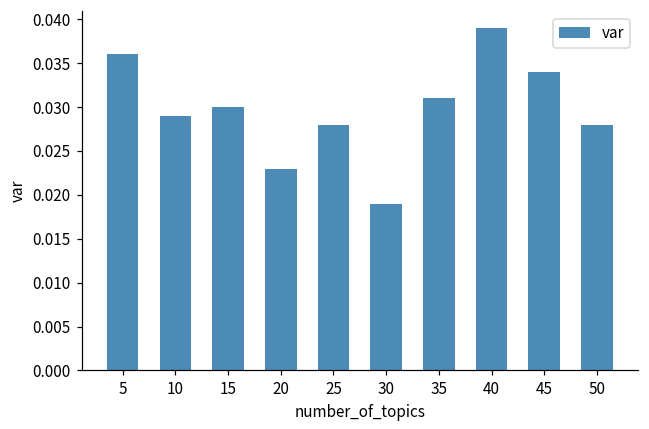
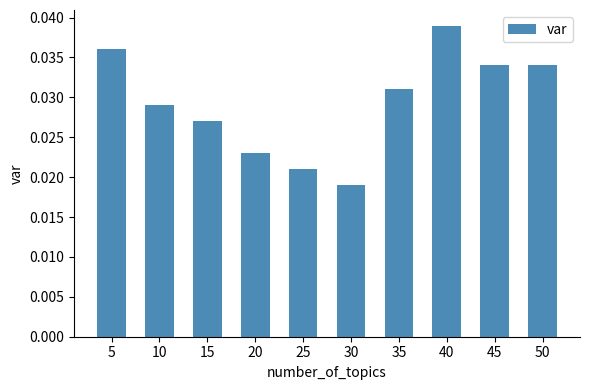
15: 0.030 -> 0.027
25: 0.028 -> 0.021
50: 0.028 -> 0.034
